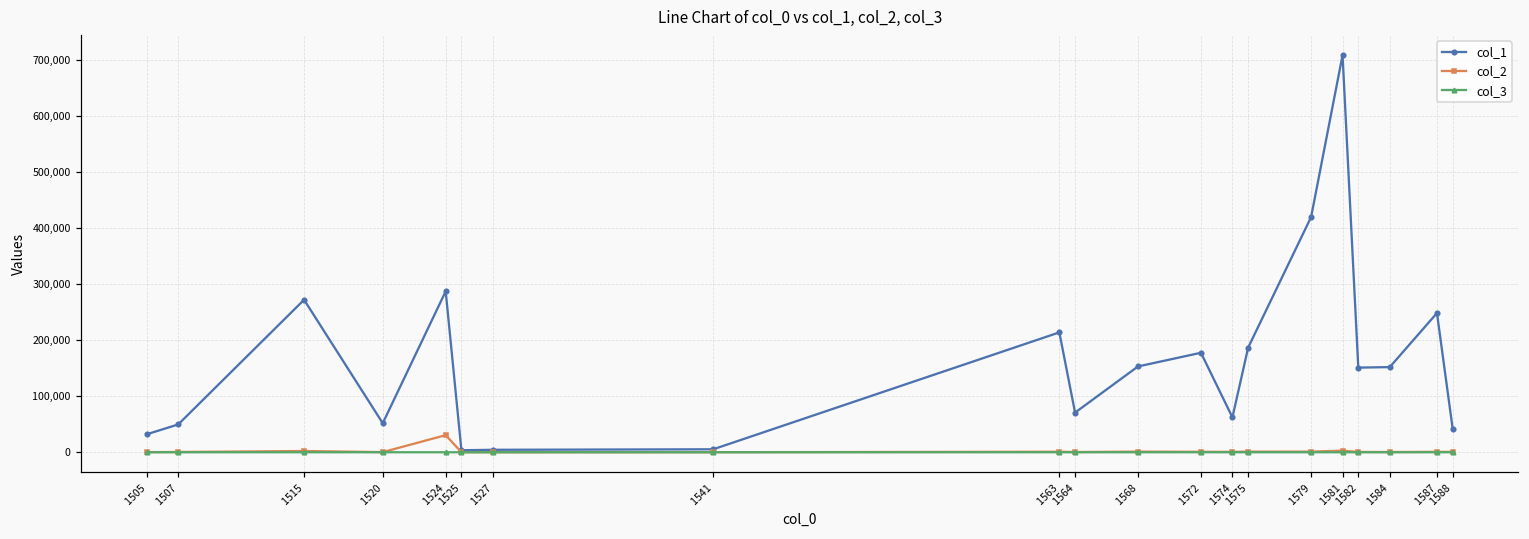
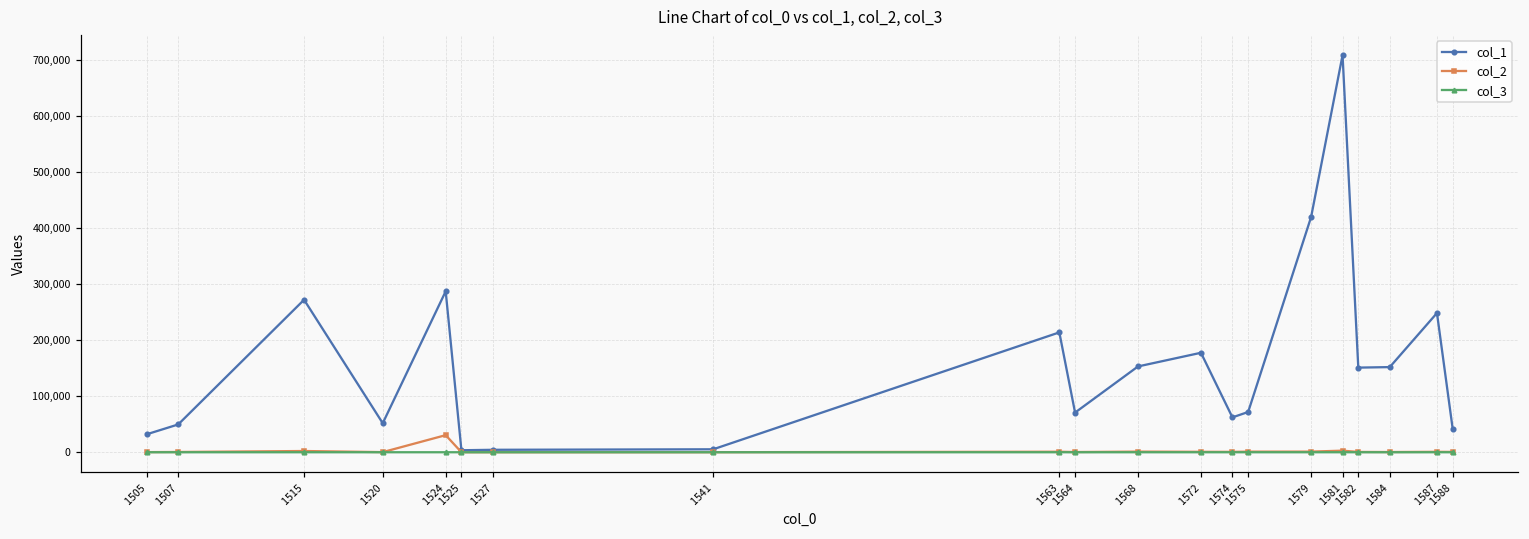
col_1, 1575: 190,000 -> 70,000
